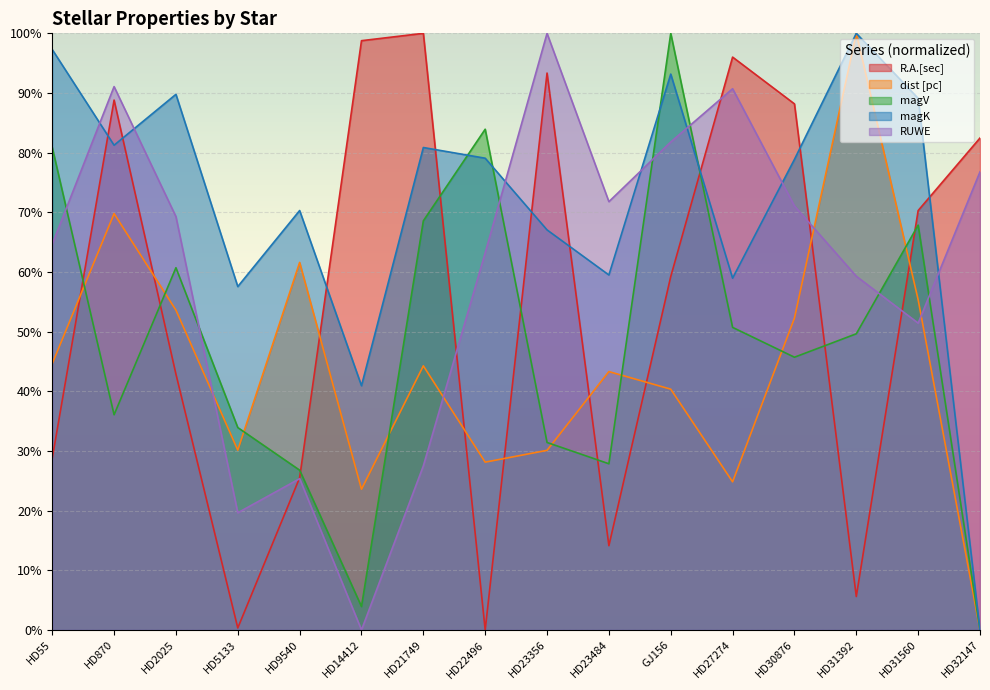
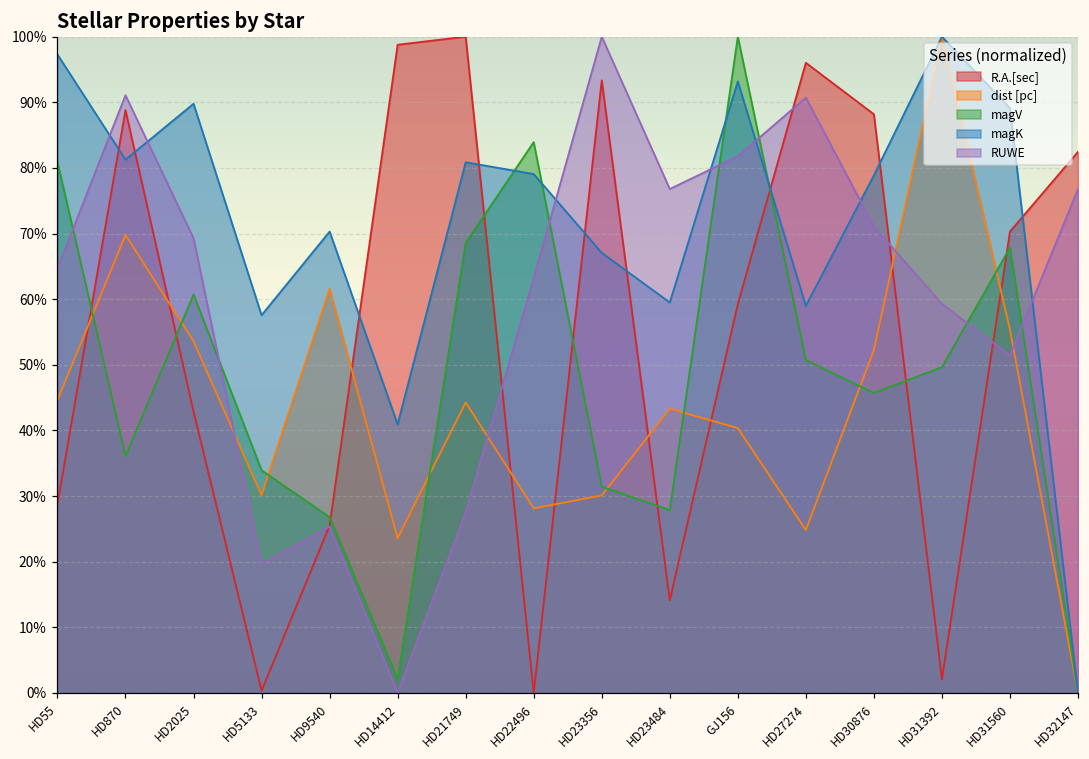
magV, HD14412: 4% -> 2%
RUWE, HD23484: 72% -> 77%
R.A.[sec], HD31392: 6% -> 2%
